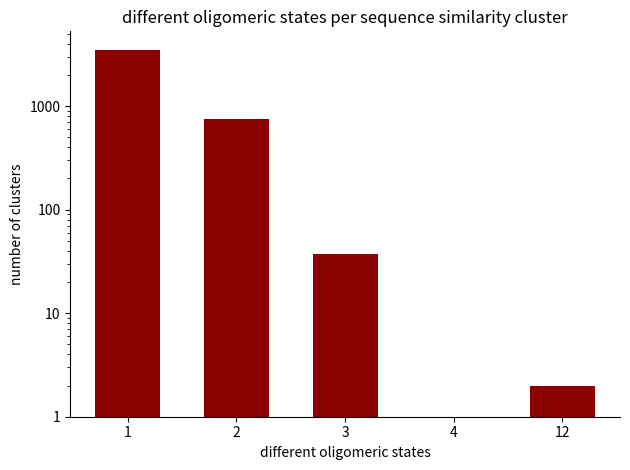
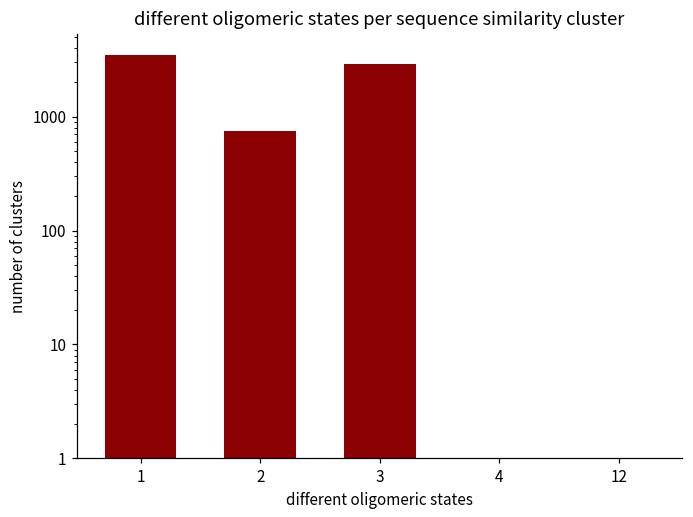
3: 37 -> 2900
12: 2 -> 1
